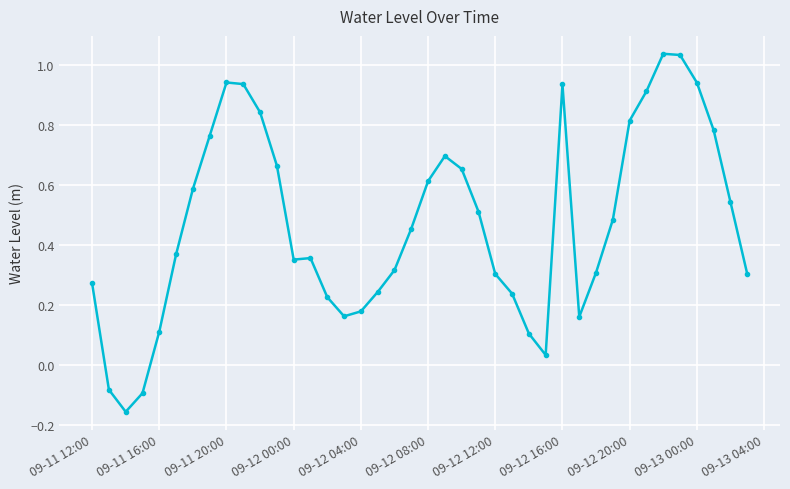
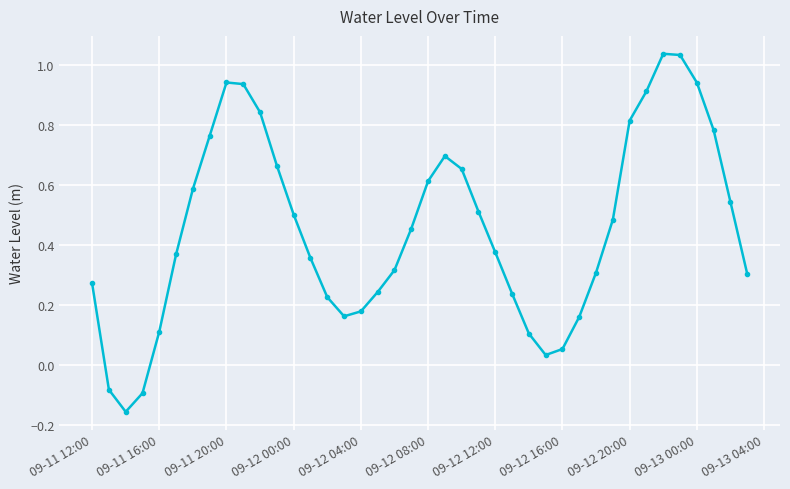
09-12 00:00: 0.35 -> 0.50
09-12 12:00: 0.30 -> 0.38
09-12 16:00: 0.94 -> 0.05
